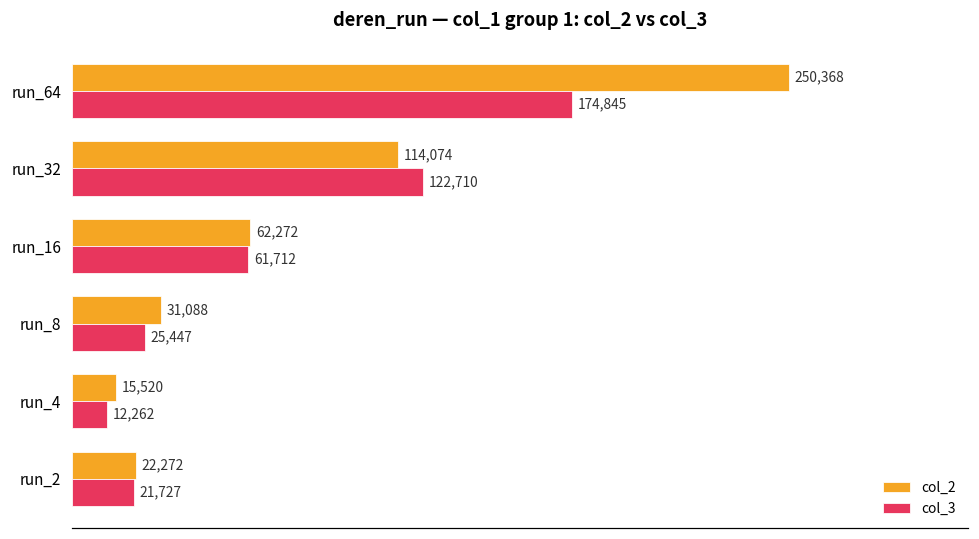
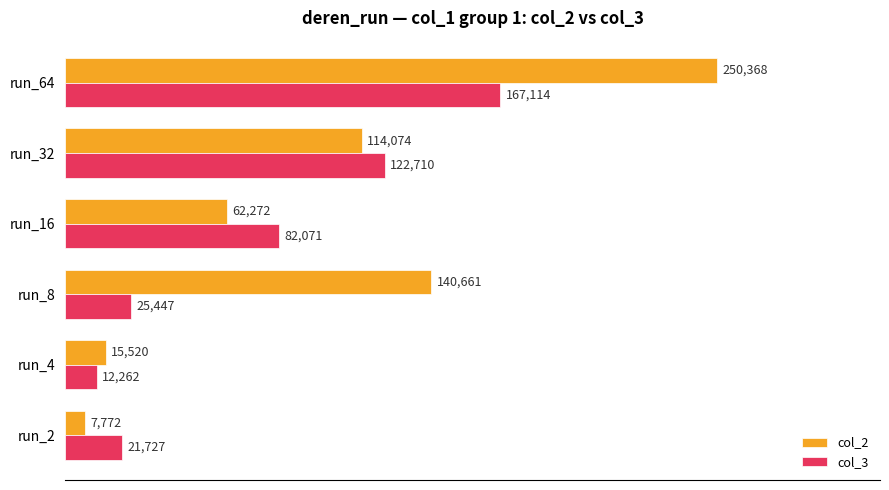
col_3, run_64: 174,845 -> 167,114
col_3, run_16: 61,712 -> 82,071
col_2, run_8: 31,088 -> 140,661
col_2, run_2: 22,272 -> 7,772
